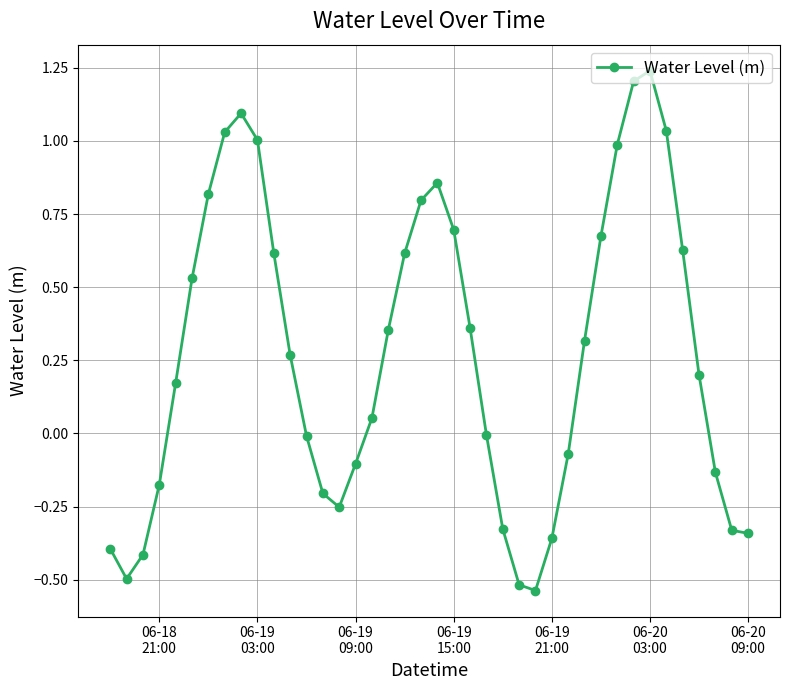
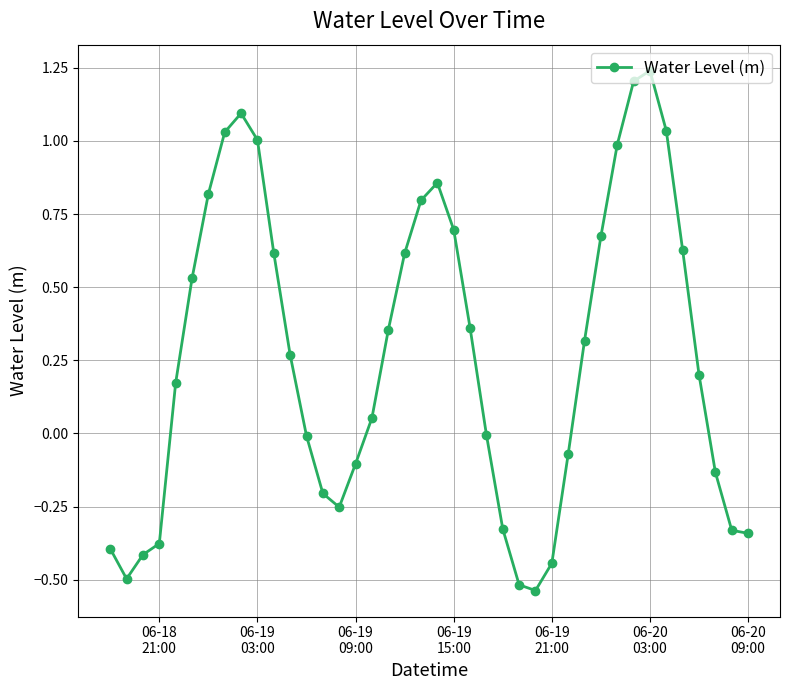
06-18 21:00: -0.17 -> -0.38
06-19 21:00: -0.36 -> -0.44
